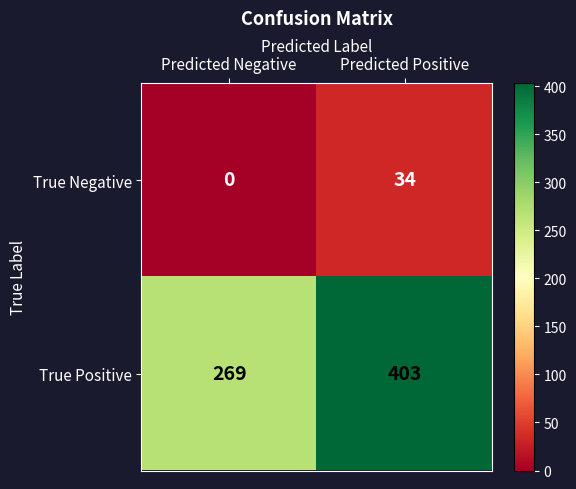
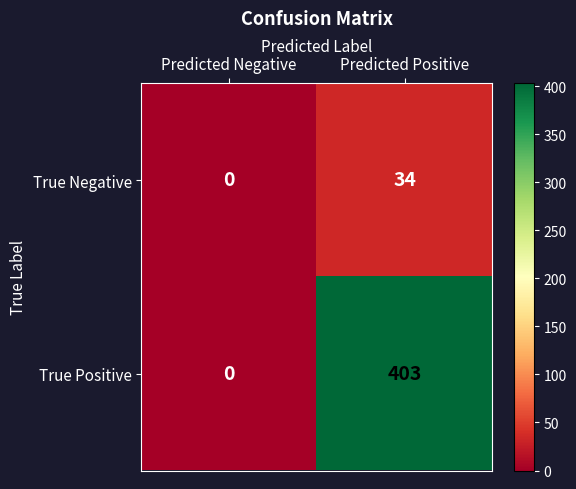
True Positive, Predicted Negative: 269 -> 0
